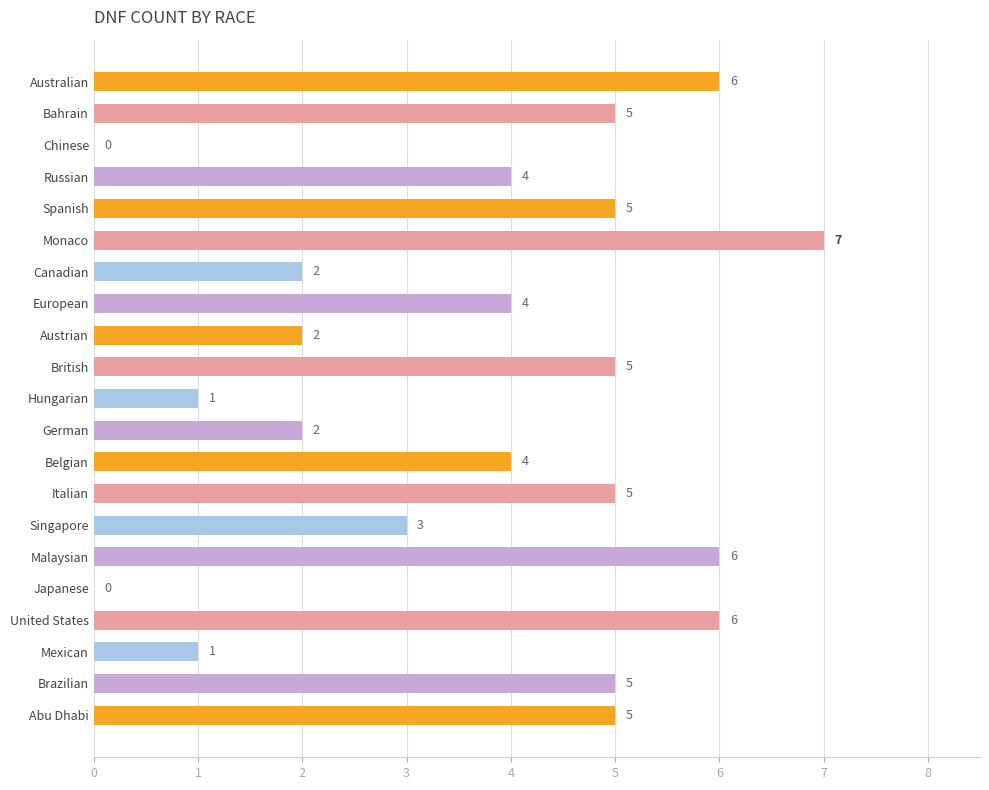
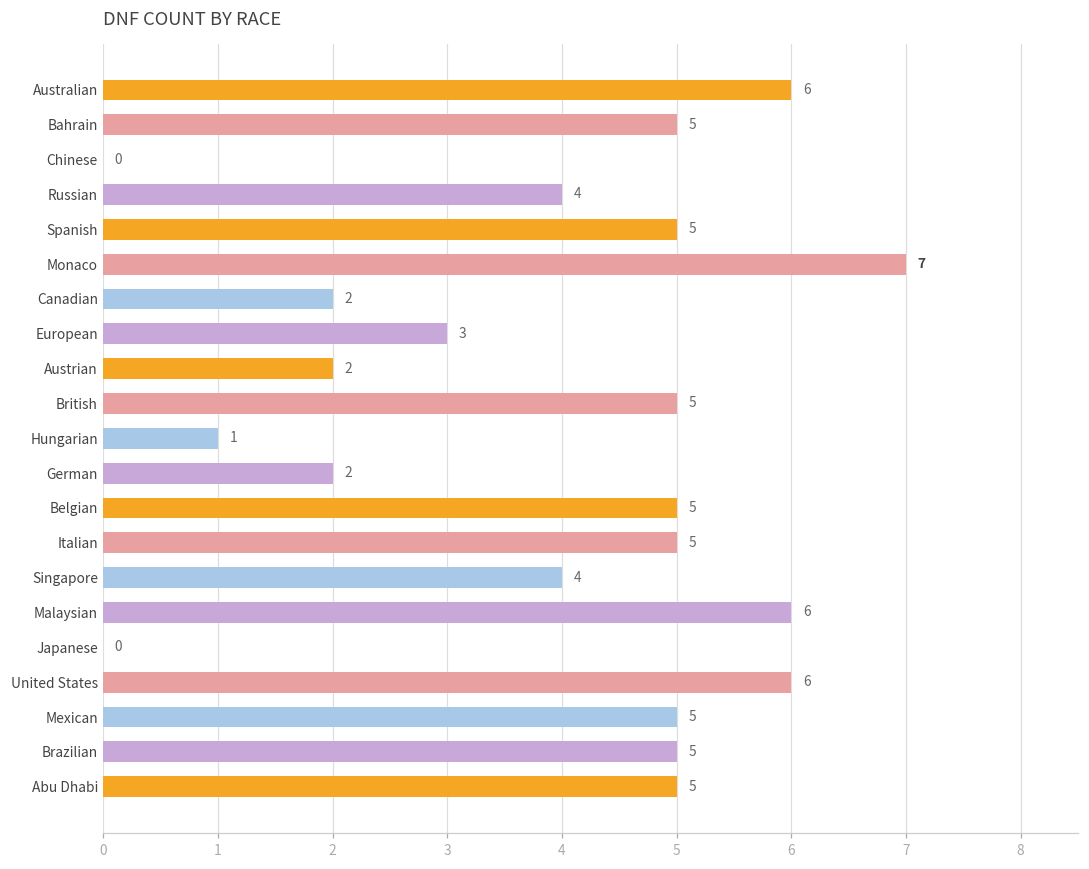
European: 4 -> 3
Belgian: 4 -> 5
Singapore: 3 -> 4
Mexican: 1 -> 5
